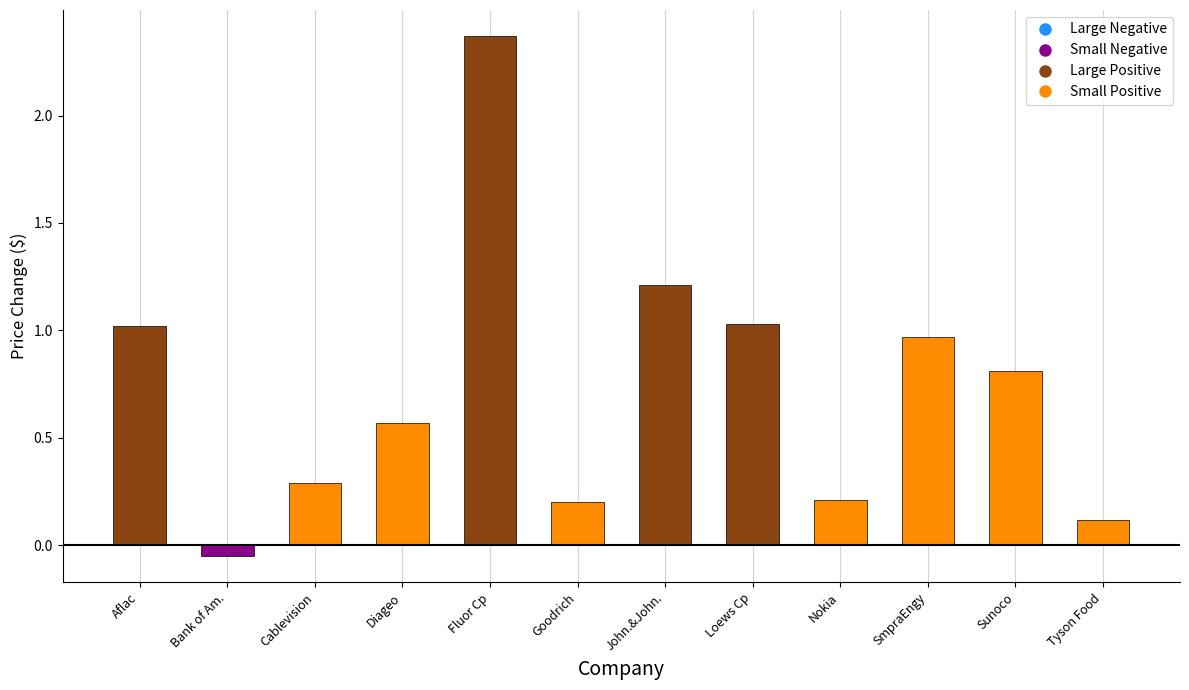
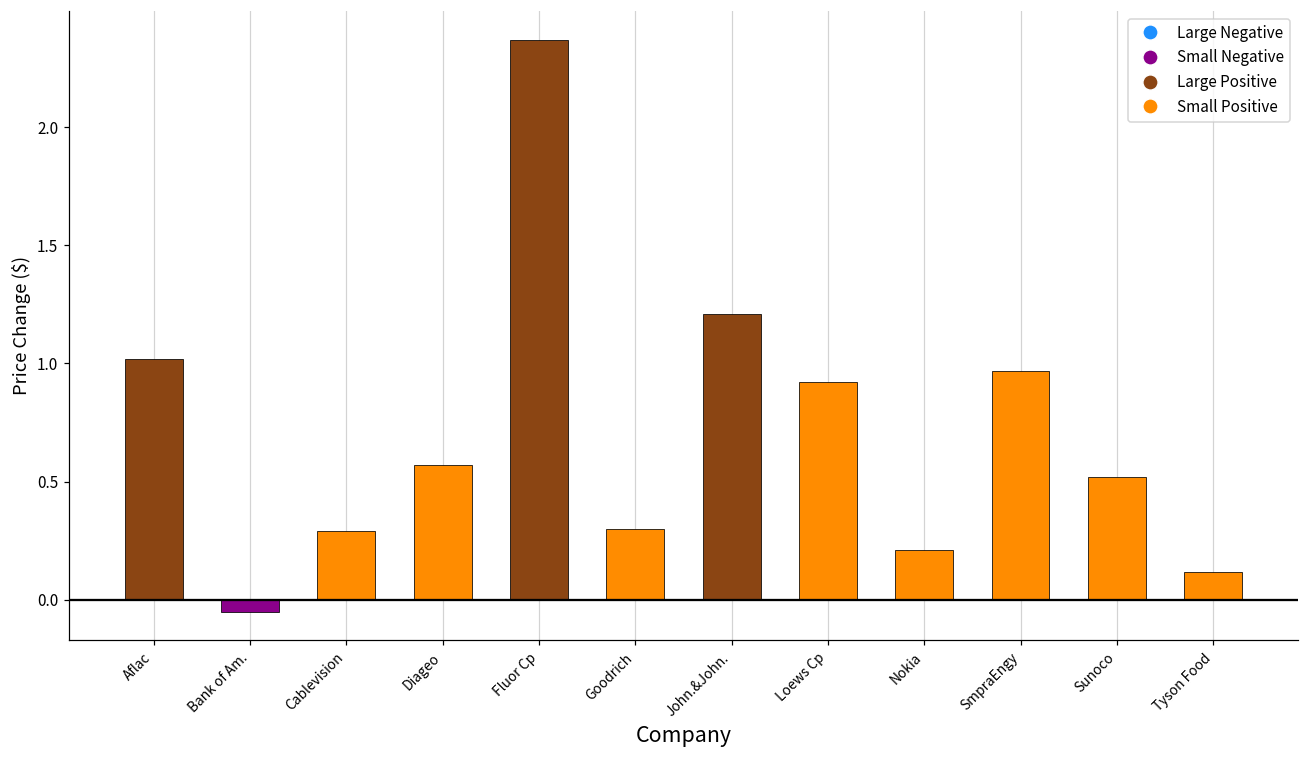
Goodrich: 0.2 -> 0.3
Loews Cp: 1.03 -> 0.92
Sunoco: 0.81 -> 0.52
